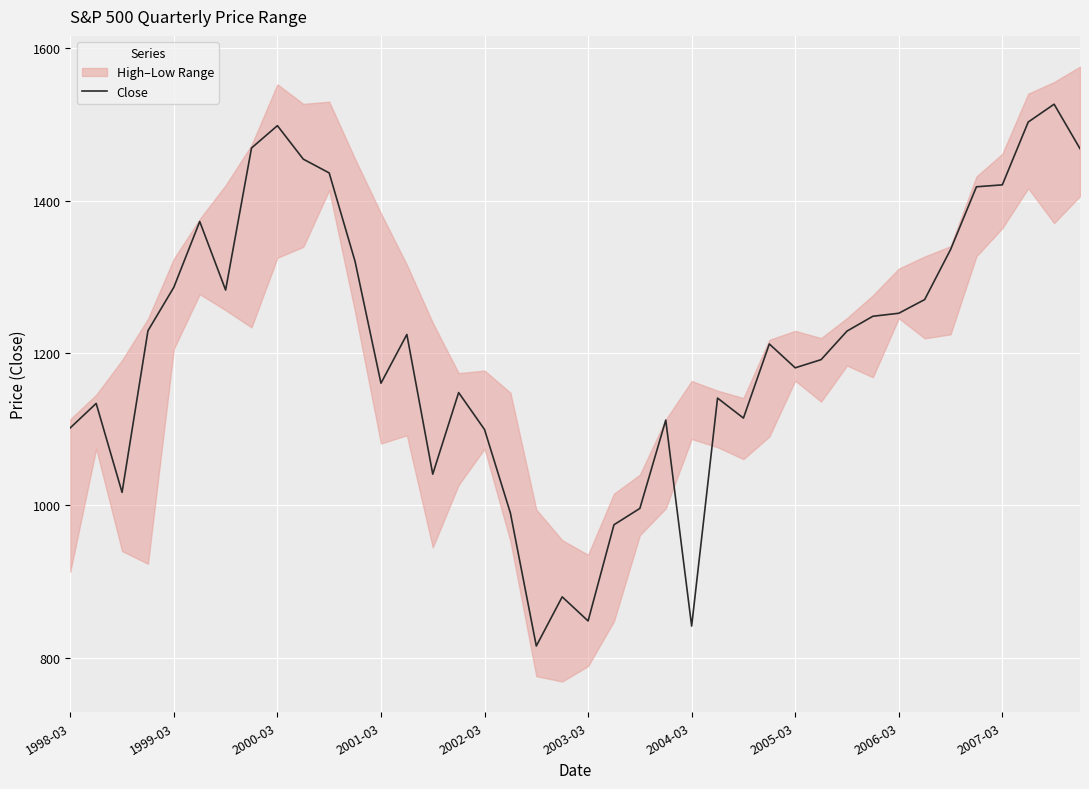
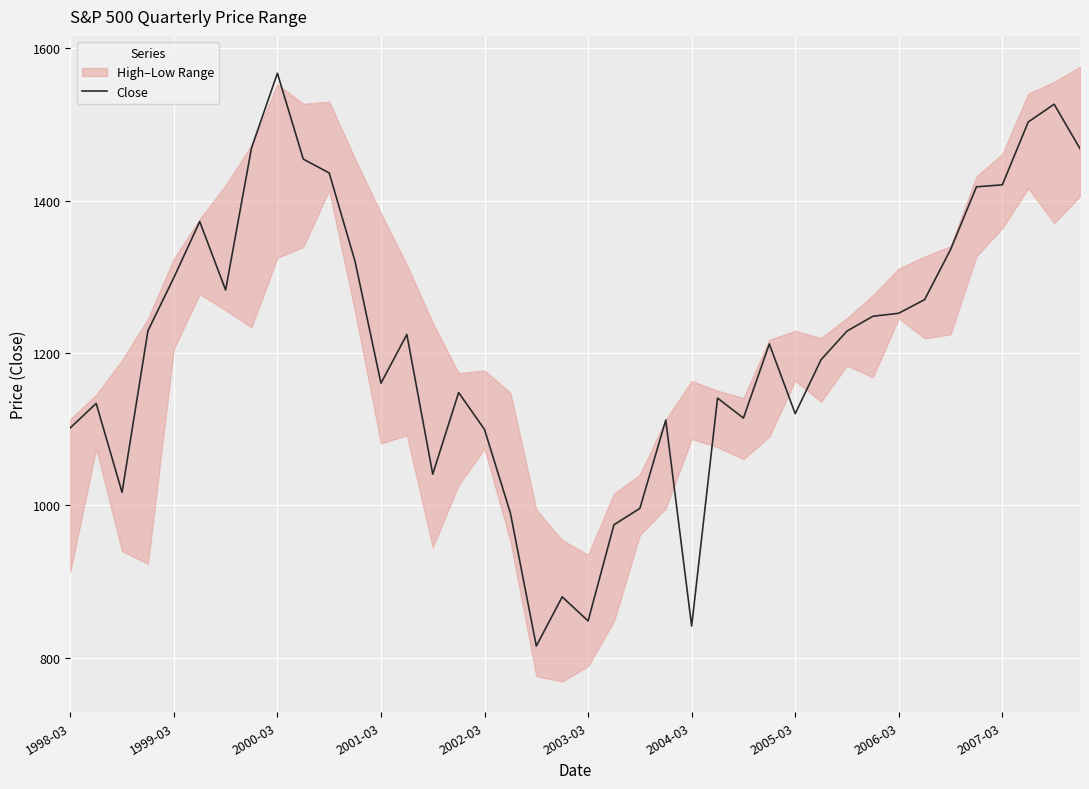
Close, 1999-03: 1290 -> 1300
Close, 2000-03: 1500 -> 1570
Close, 2005-03: 1180 -> 1120
